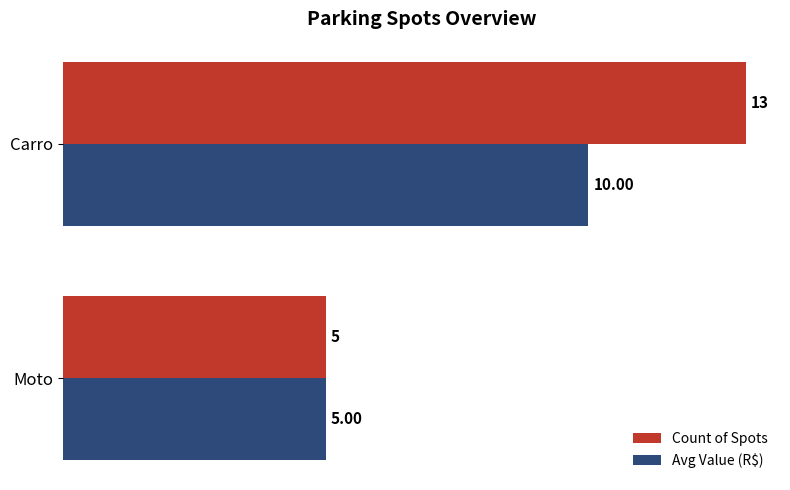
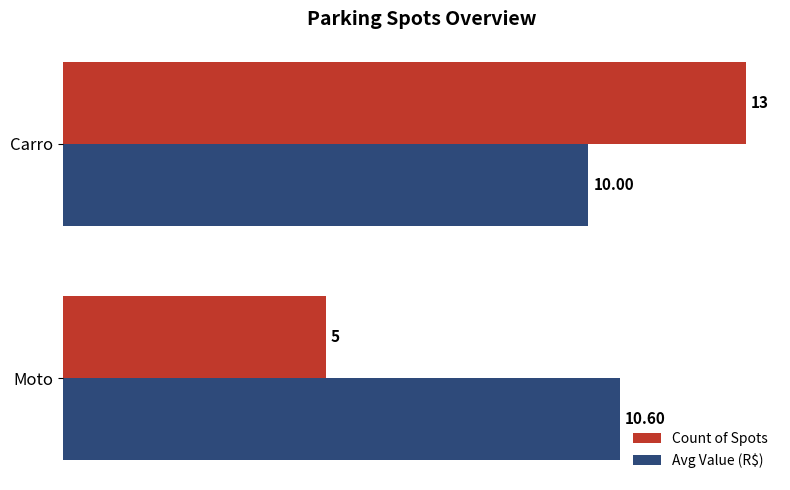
Avg Value (R$), Moto: 5.00 -> 10.60
